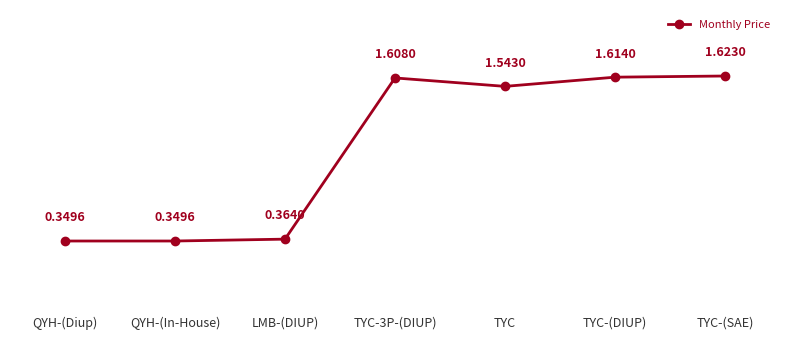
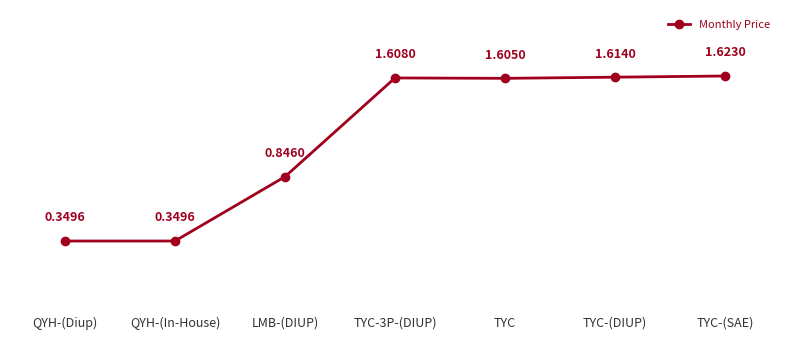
LMB-(DIUP): 0.3640 -> 0.8460
TYC: 1.5430 -> 1.6050
